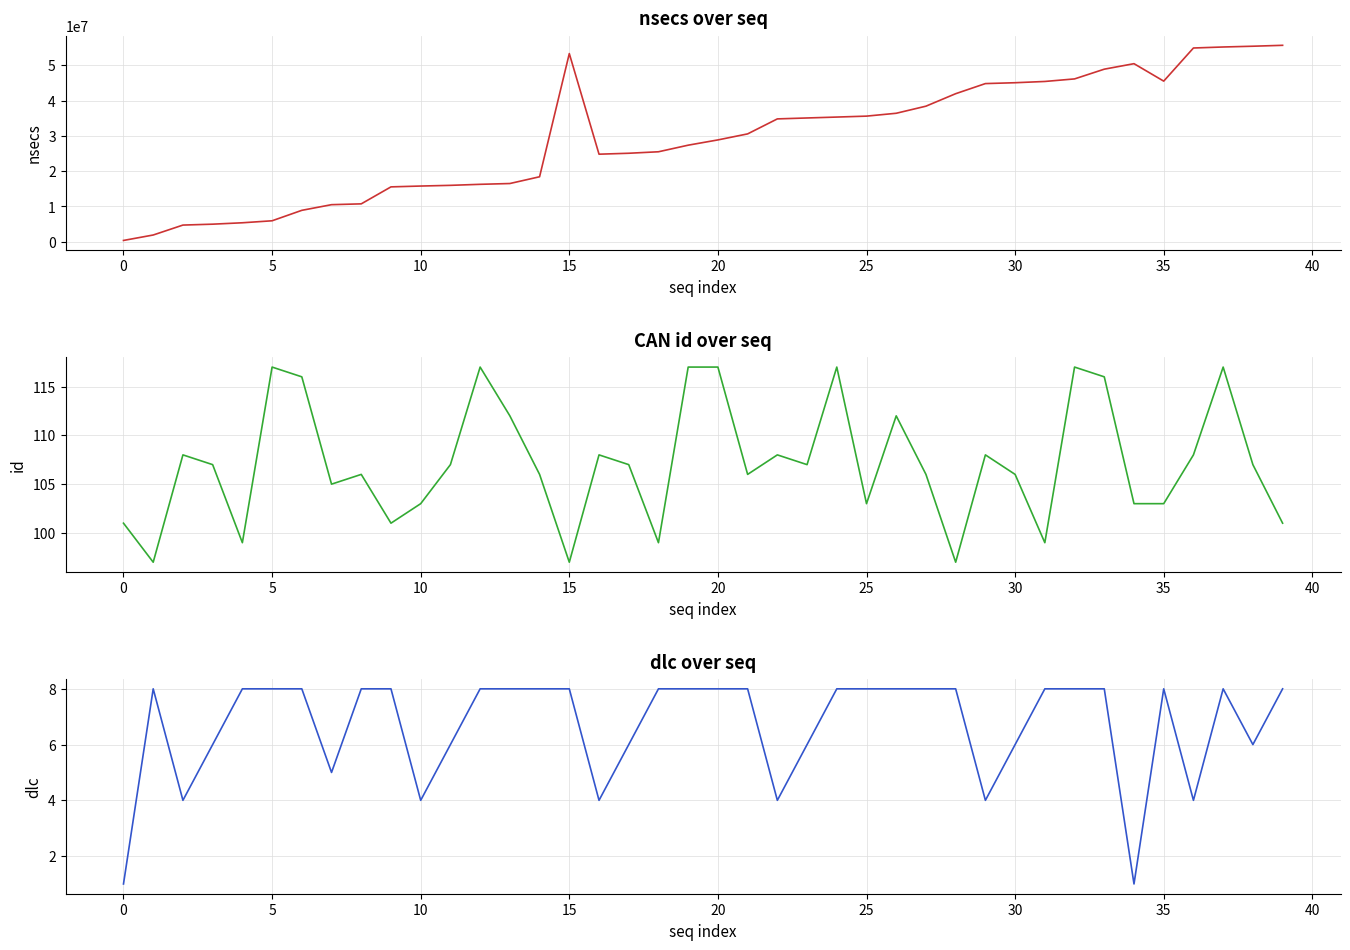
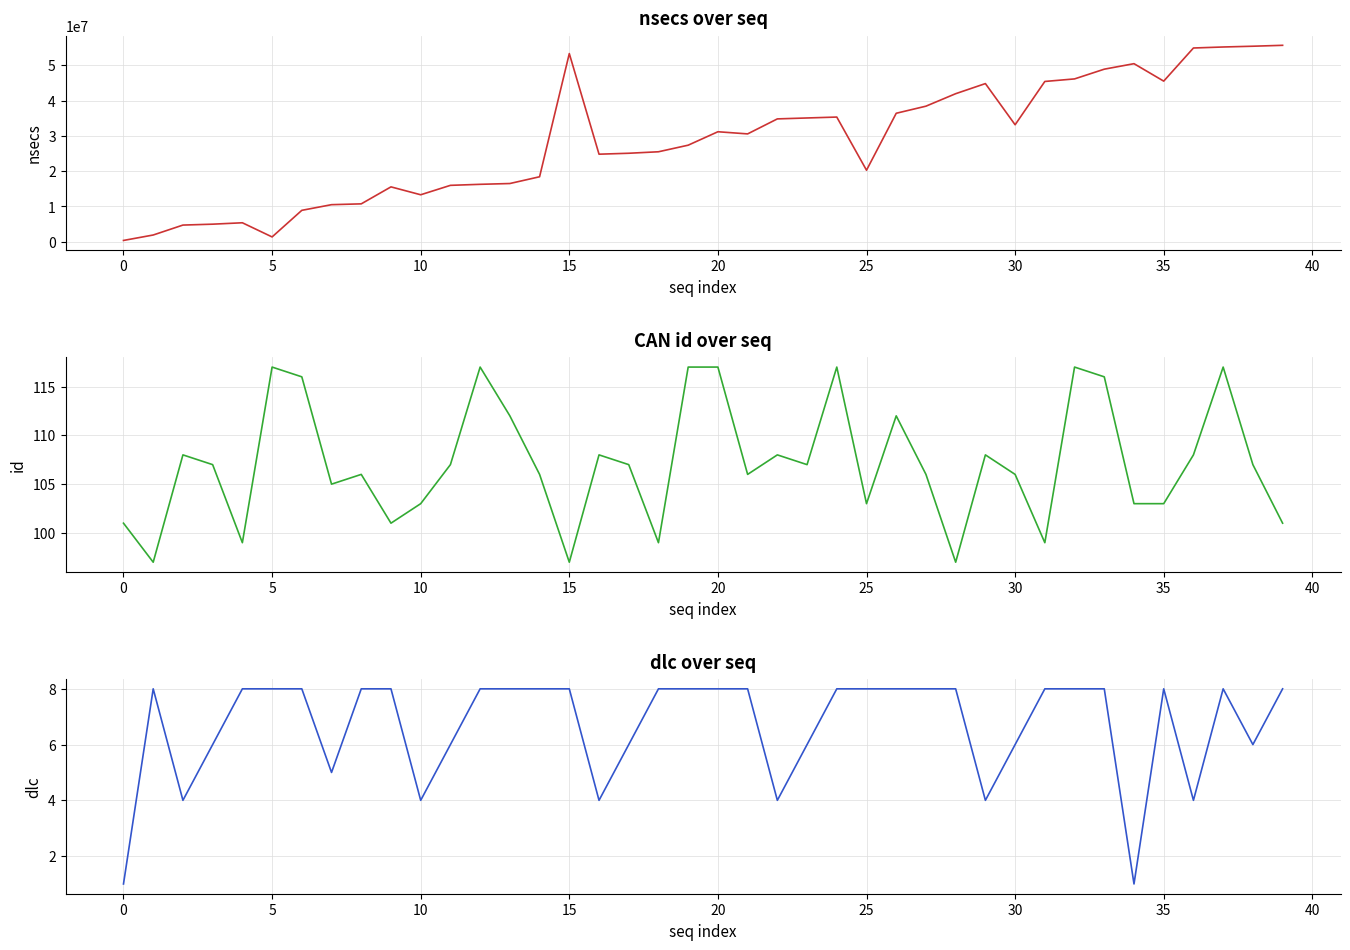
nsecs over seq, 5: 6000000 -> 1000000
nsecs over seq, 10: 16000000 -> 13000000
nsecs over seq, 20: 29000000 -> 31000000
nsecs over seq, 25: 36000000 -> 20000000
nsecs over seq, 30: 45000000 -> 33000000
